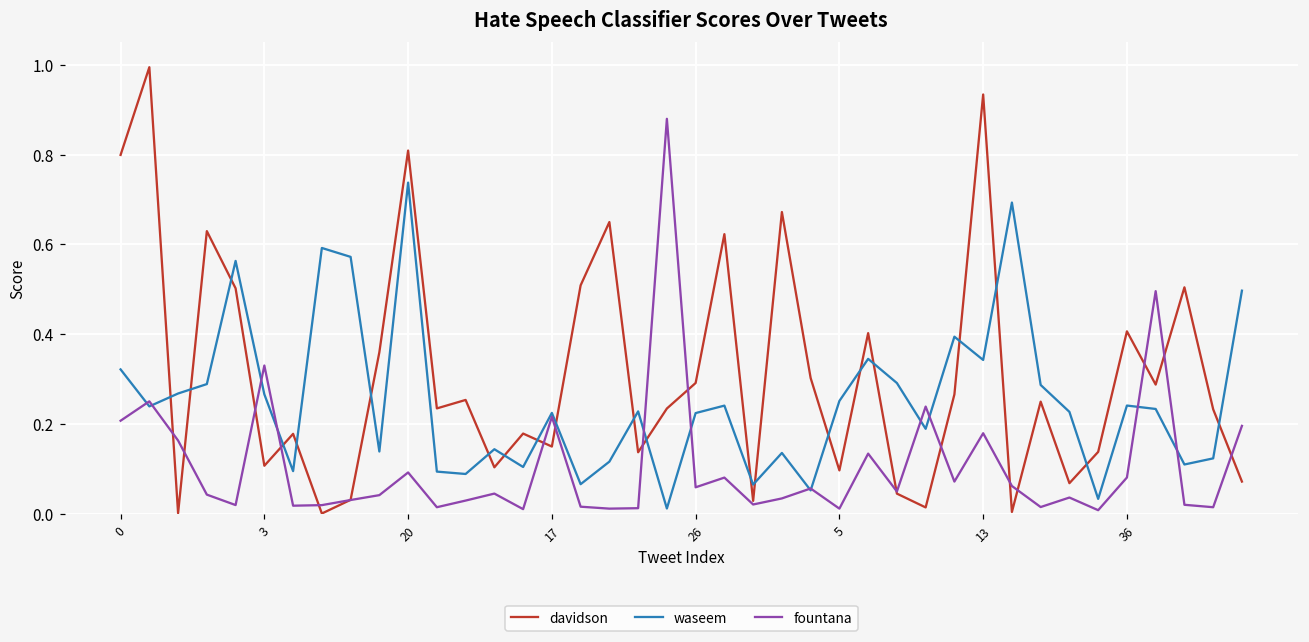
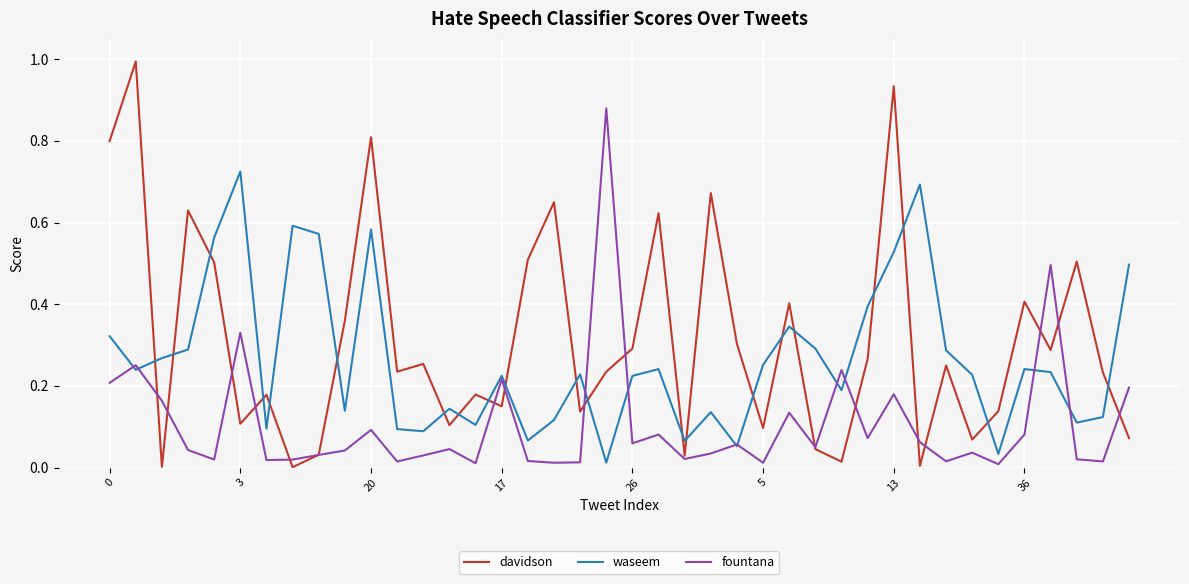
waseem, 3: 0.27 -> 0.73
waseem, 20: 0.74 -> 0.58
waseem, 13: 0.34 -> 0.53
